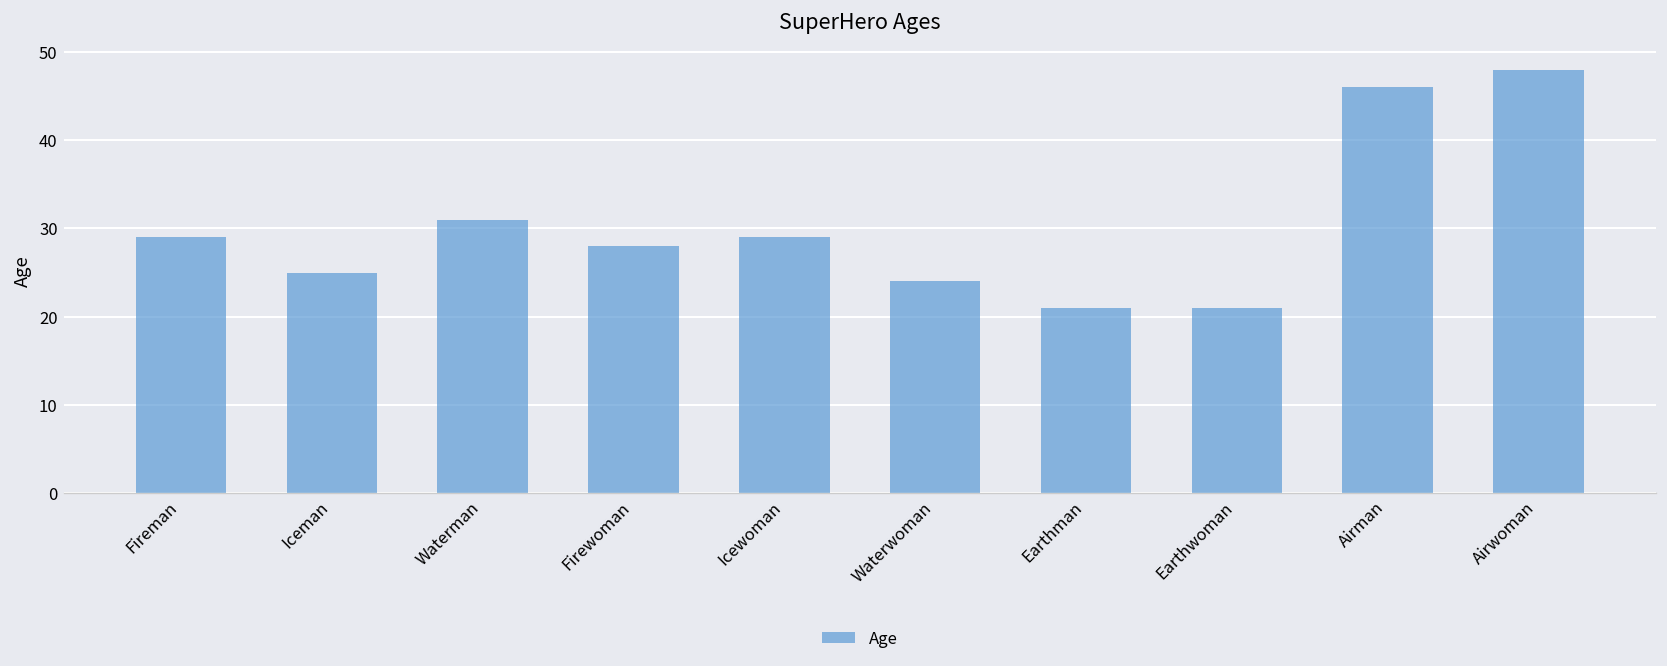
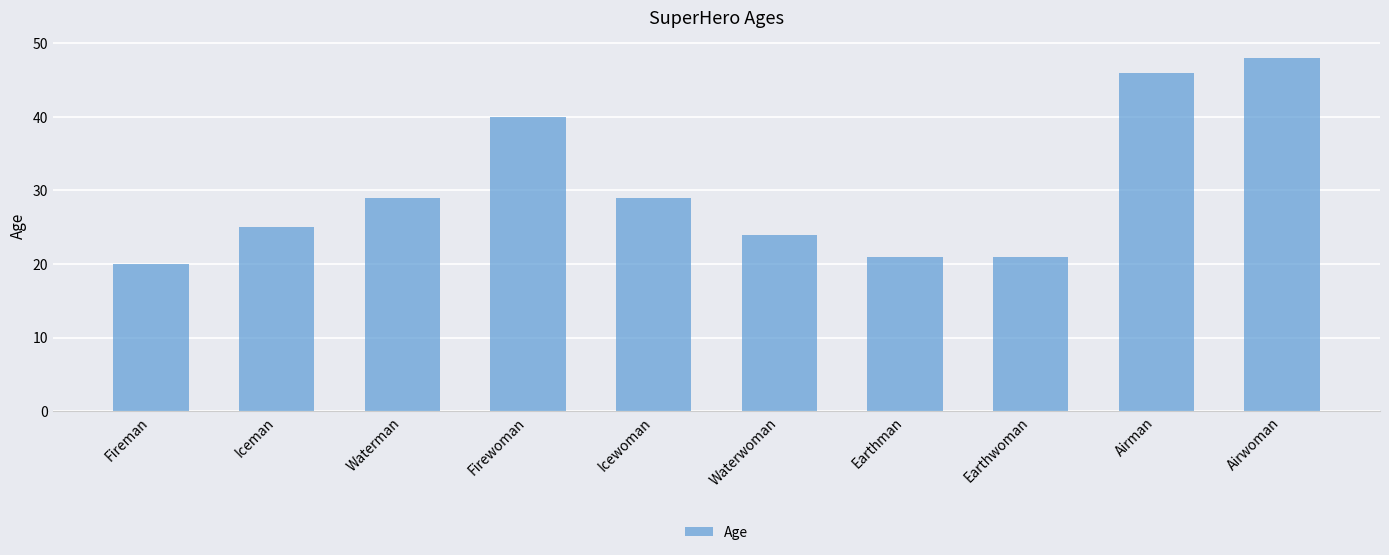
Fireman: 29 -> 20
Waterman: 31 -> 29
Firewoman: 28 -> 40
